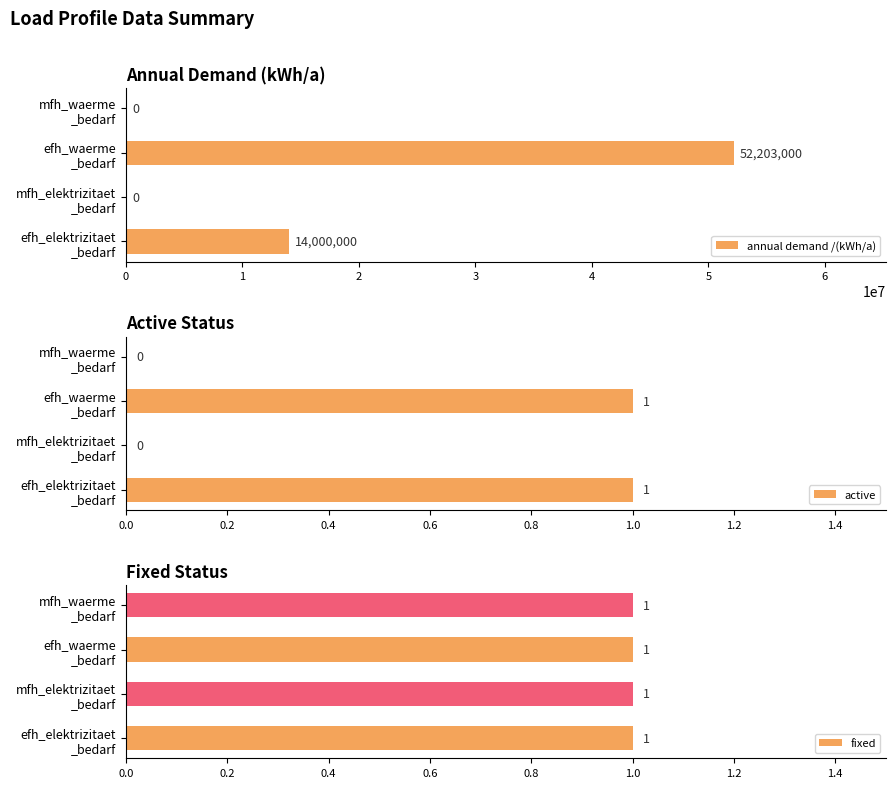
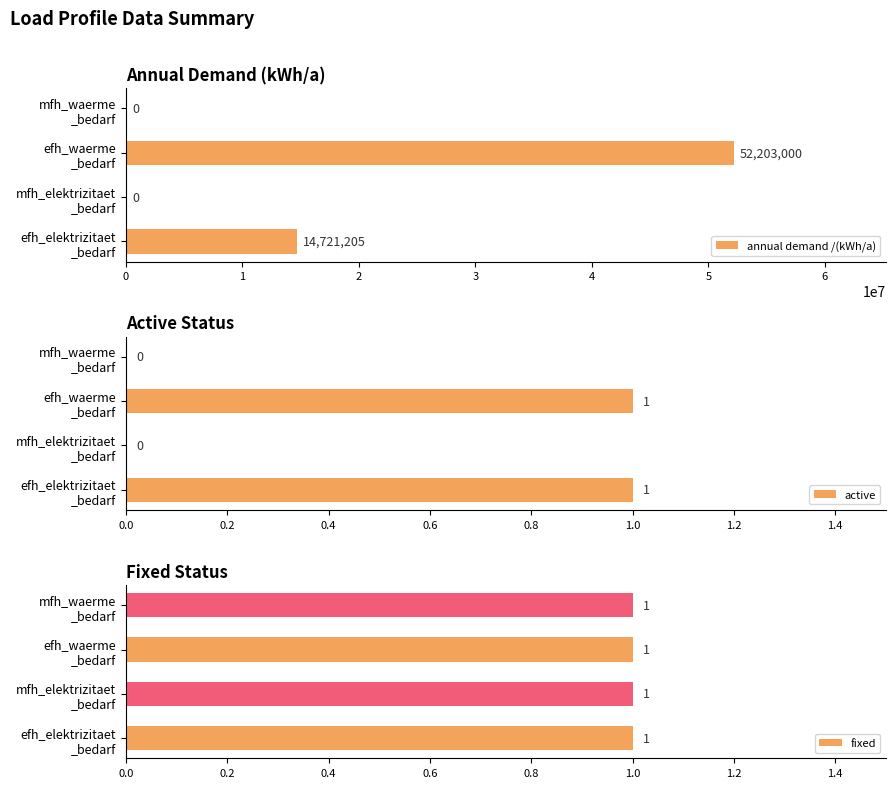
Annual Demand (kWh/a), efh_elektrizitaet _bedarf: 14,000,000 -> 14,721,205
